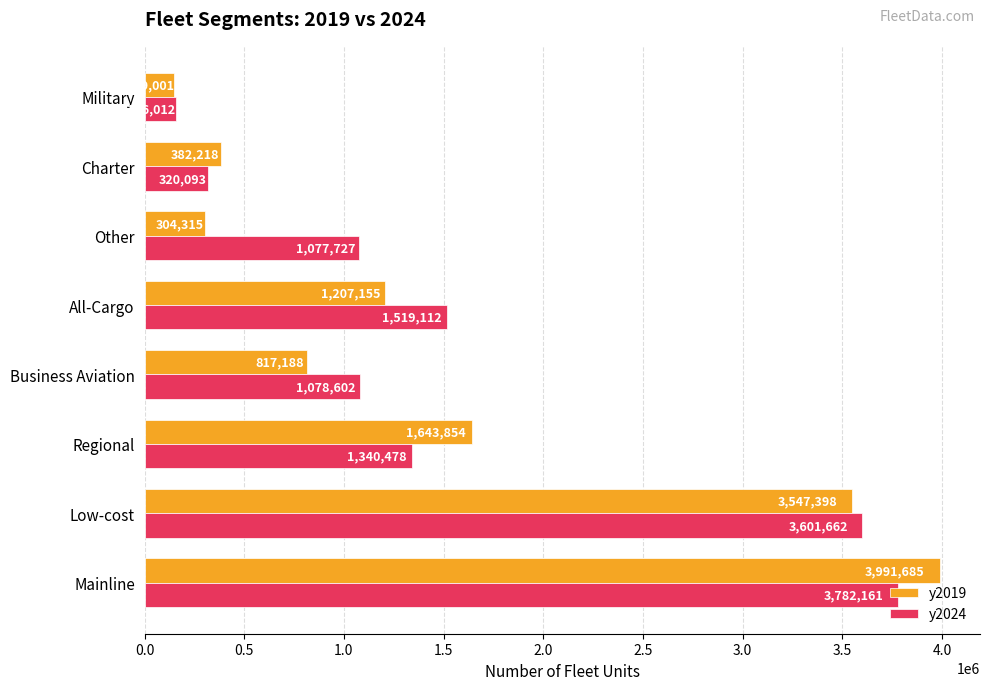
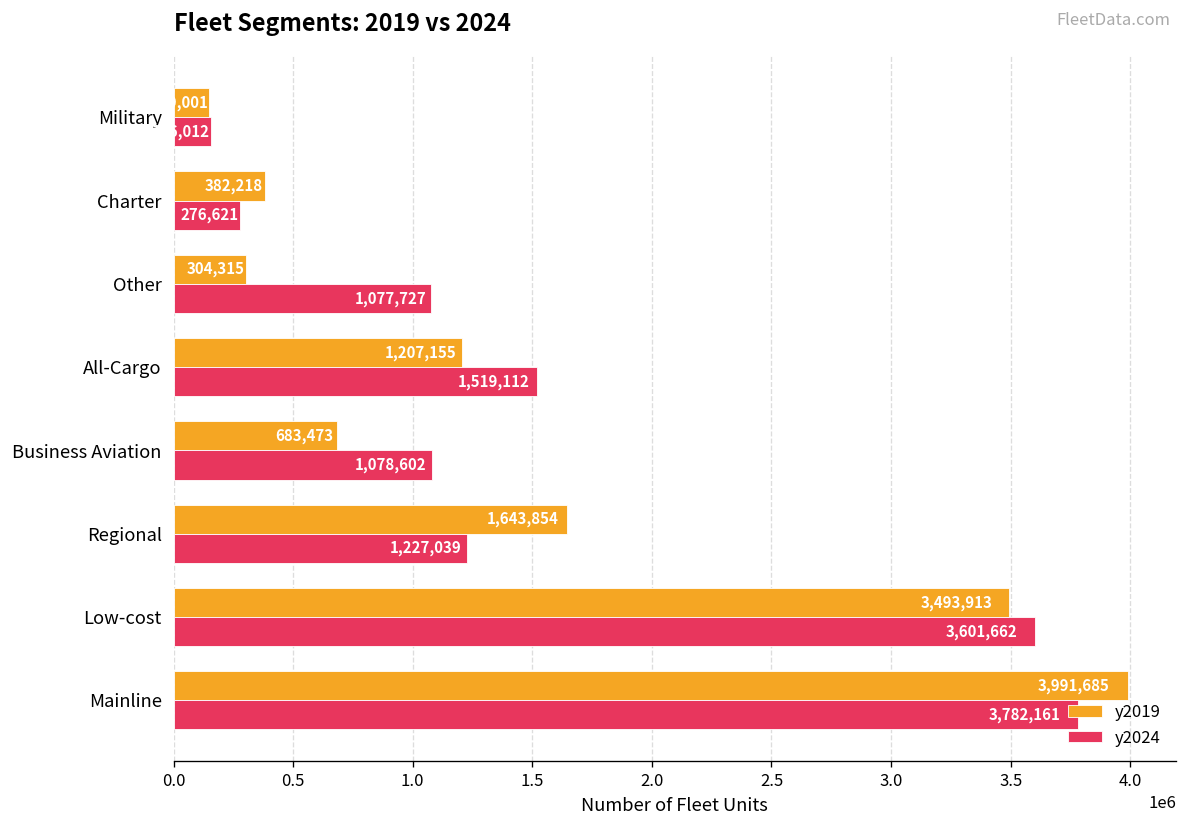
y2024, Charter: 320,093 -> 276,621
y2019, Business Aviation: 817,188 -> 683,473
y2024, Regional: 1,340,478 -> 1,227,039
y2019, Low-cost: 3,547,398 -> 3,493,913
